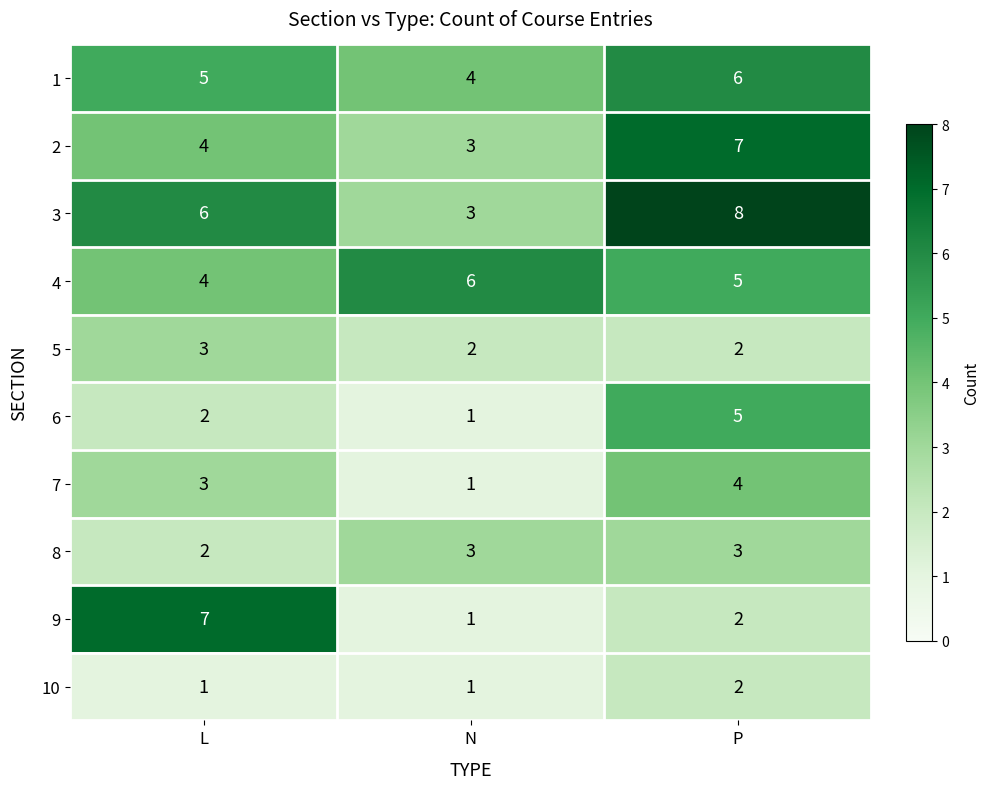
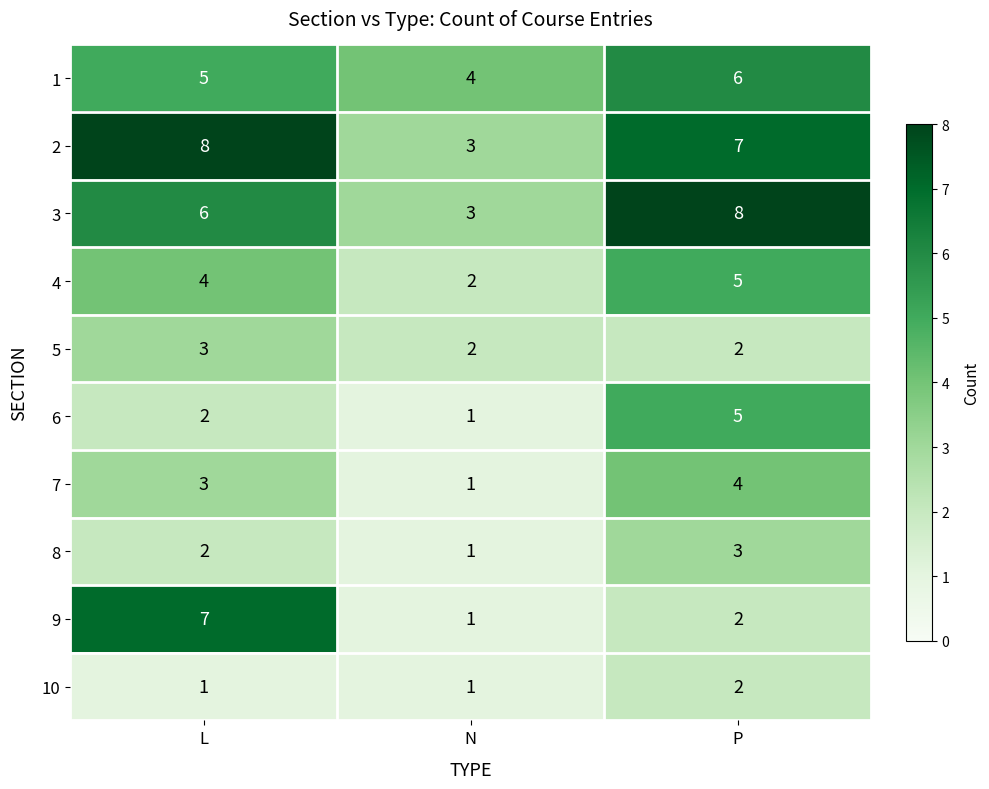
2, L: 4 -> 8
4, N: 6 -> 2
8, N: 3 -> 1
